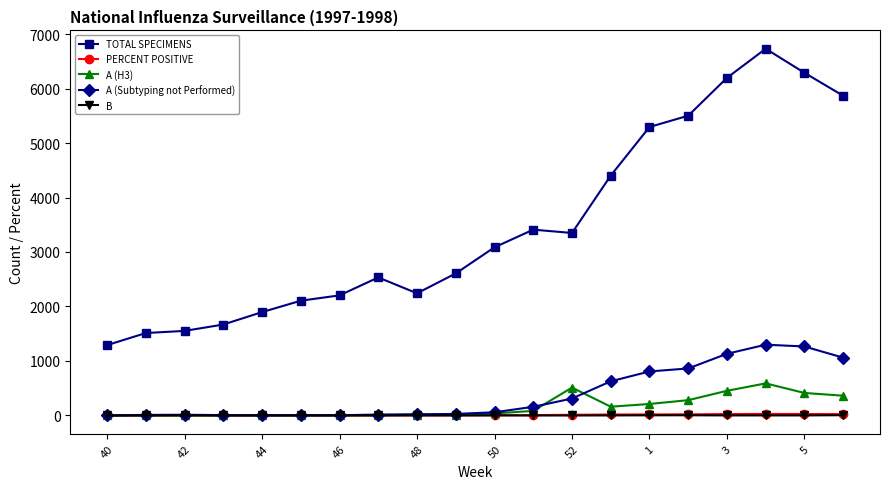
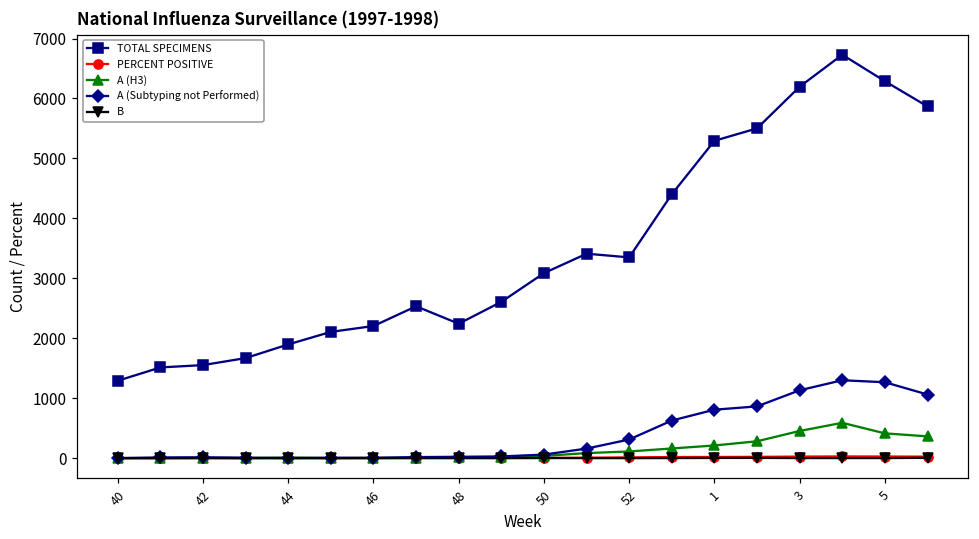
A (H3), 52: 500 -> 100
